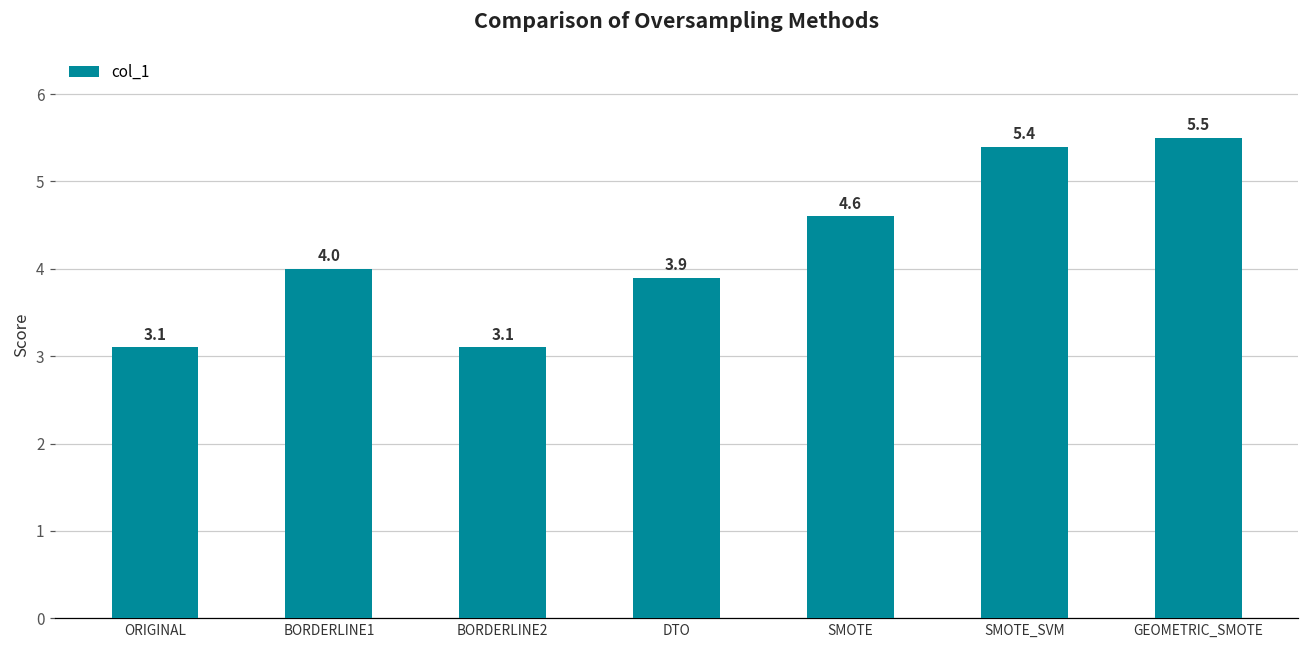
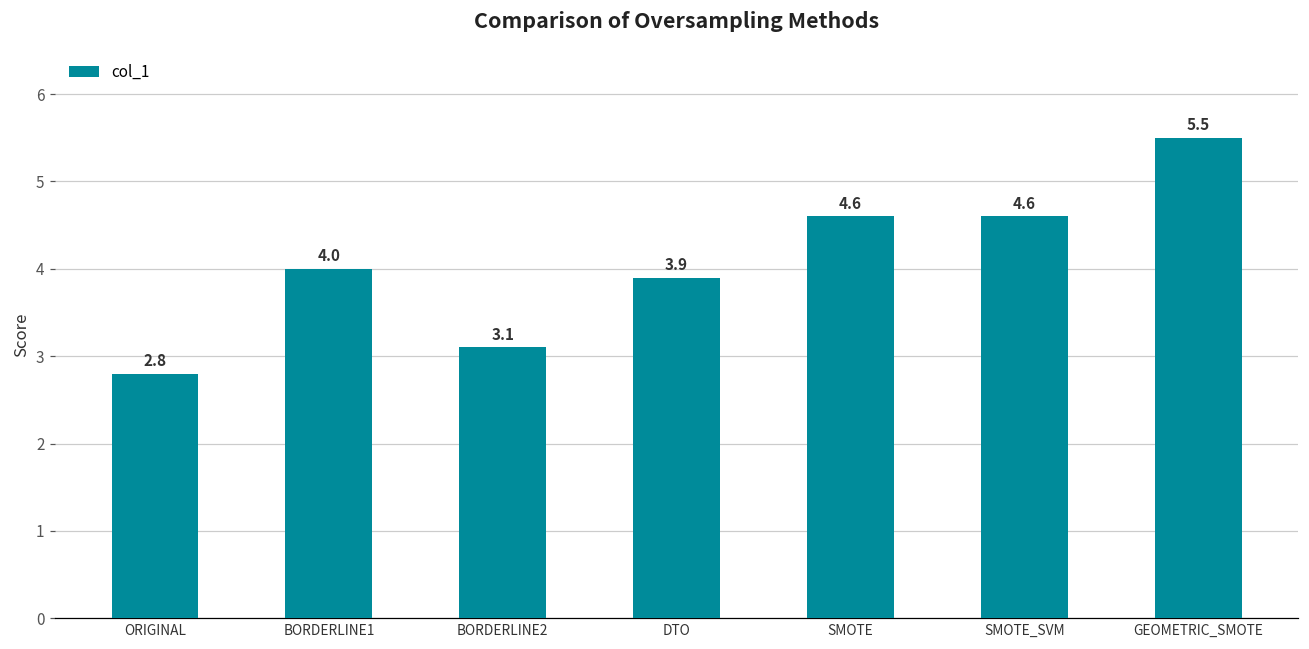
ORIGINAL: 3.1 -> 2.8
SMOTE_SVM: 5.4 -> 4.6
